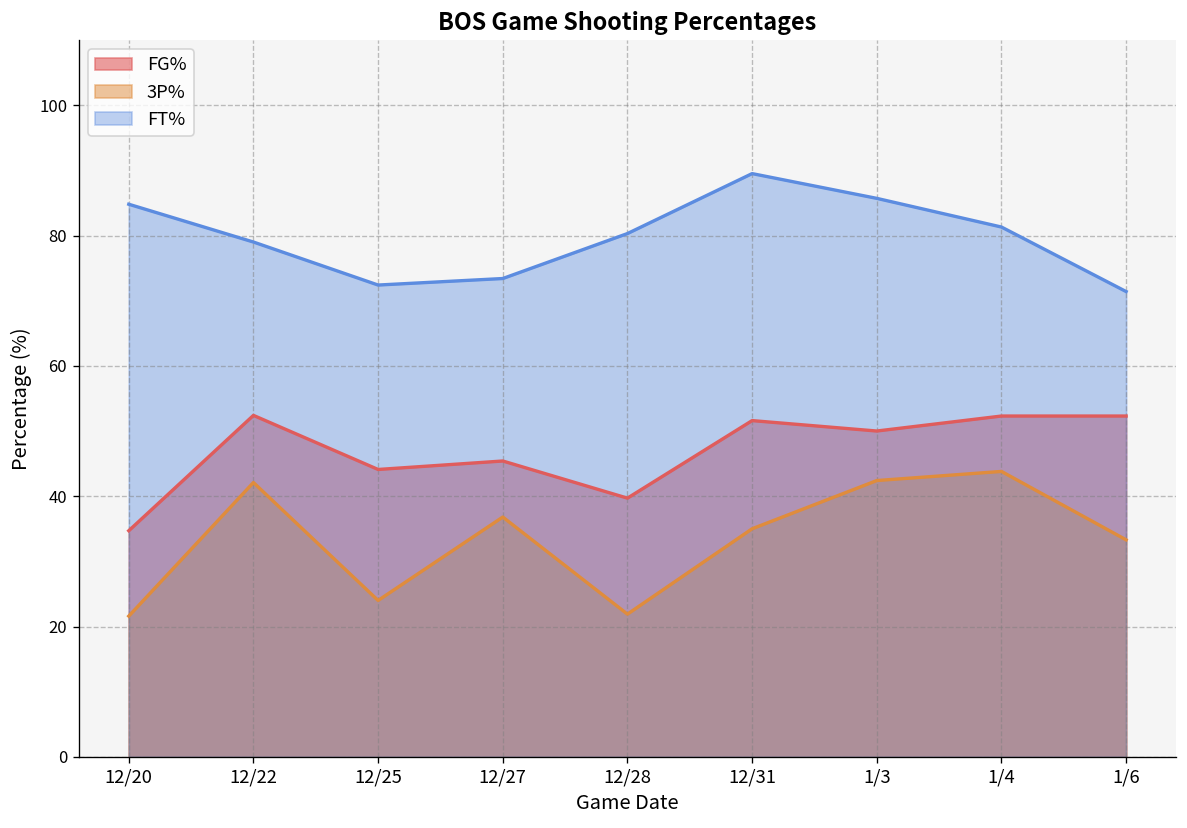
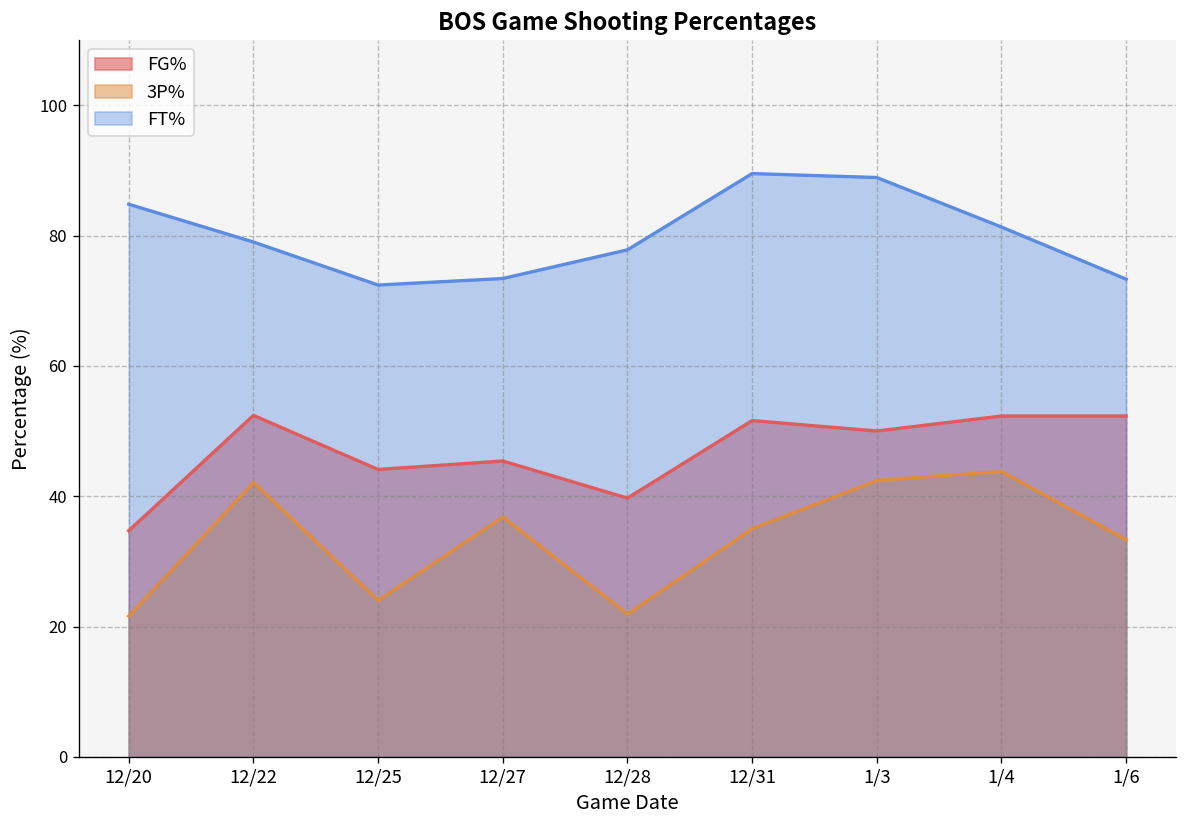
FT%, 12/28: 80 -> 78
FT%, 1/3: 86 -> 89
FT%, 1/6: 71 -> 73
